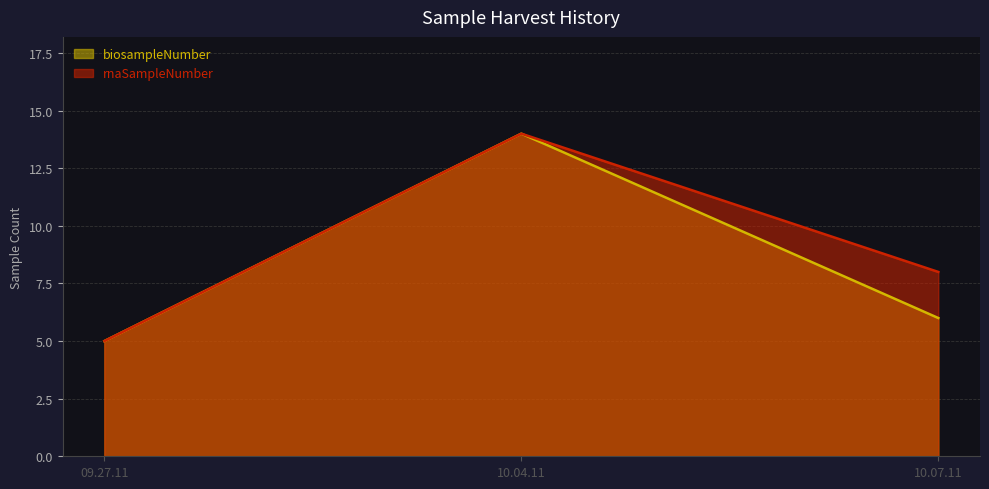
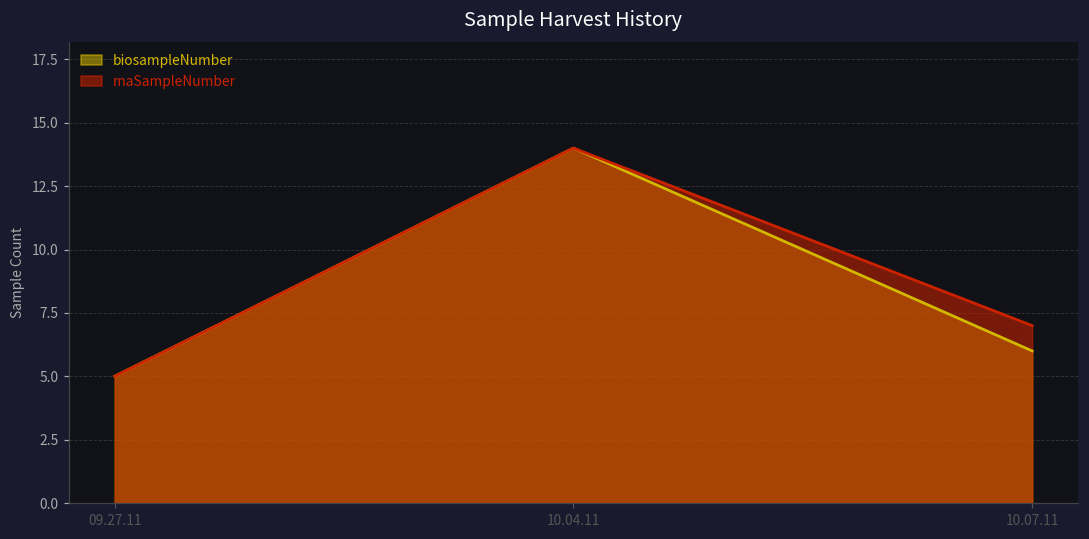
rnaSampleNumber, 10.07.11: 8 -> 7
